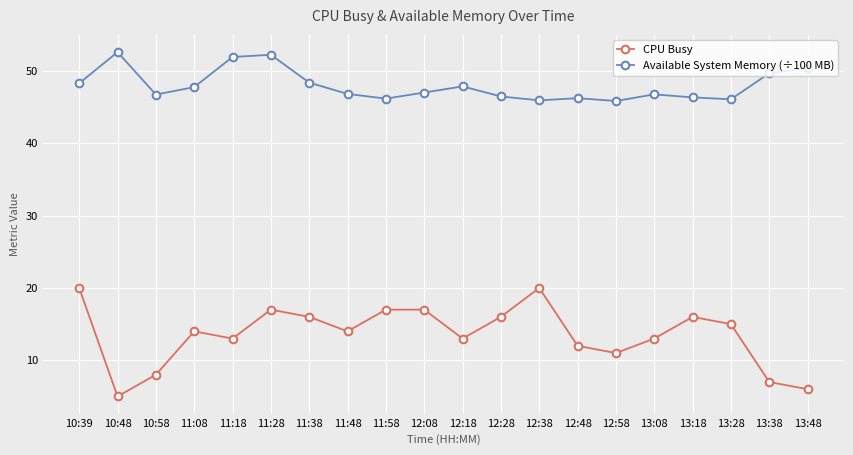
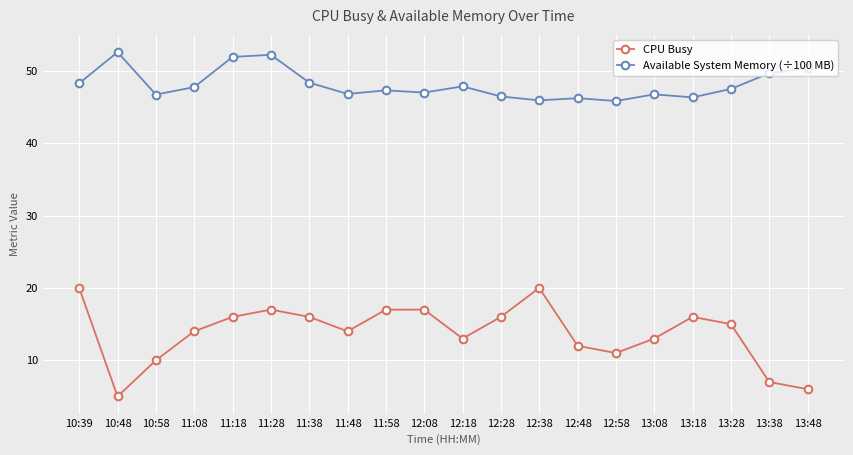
CPU Busy, 10:58: 8 -> 10
CPU Busy, 11:18: 13 -> 16
Available System Memory (÷100 MB), 11:58: 46 -> 47
Available System Memory (÷100 MB), 13:28: 46 -> 48
